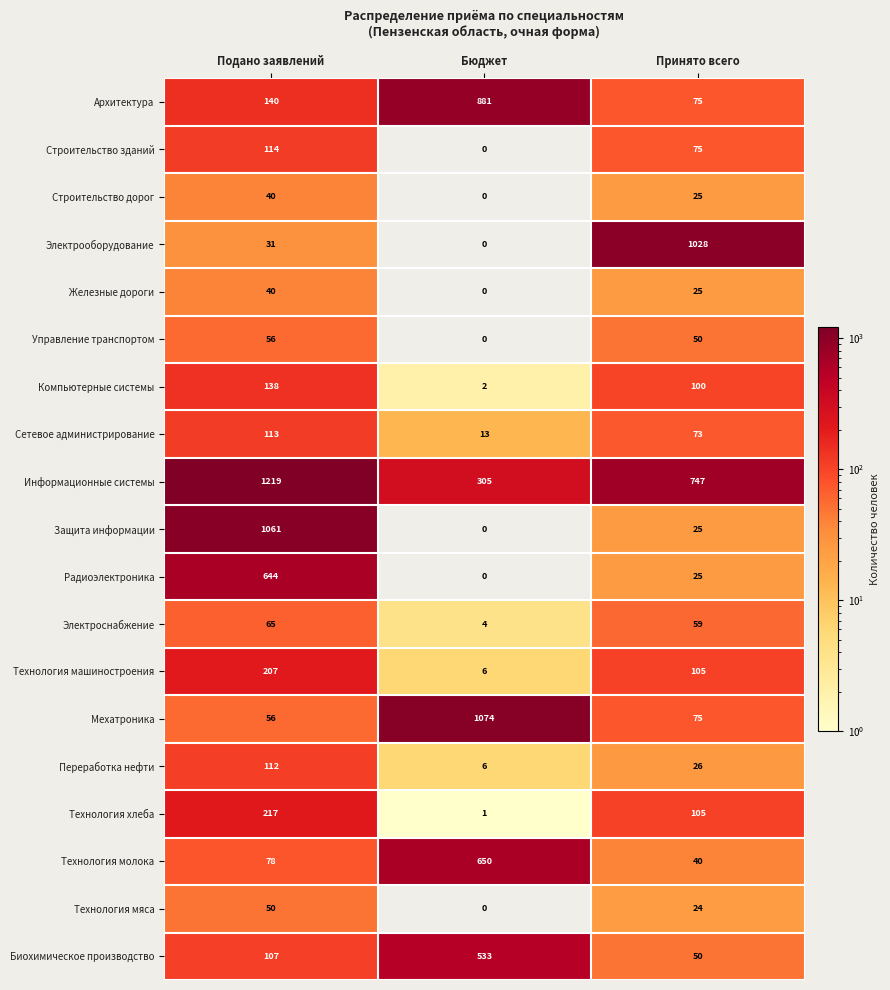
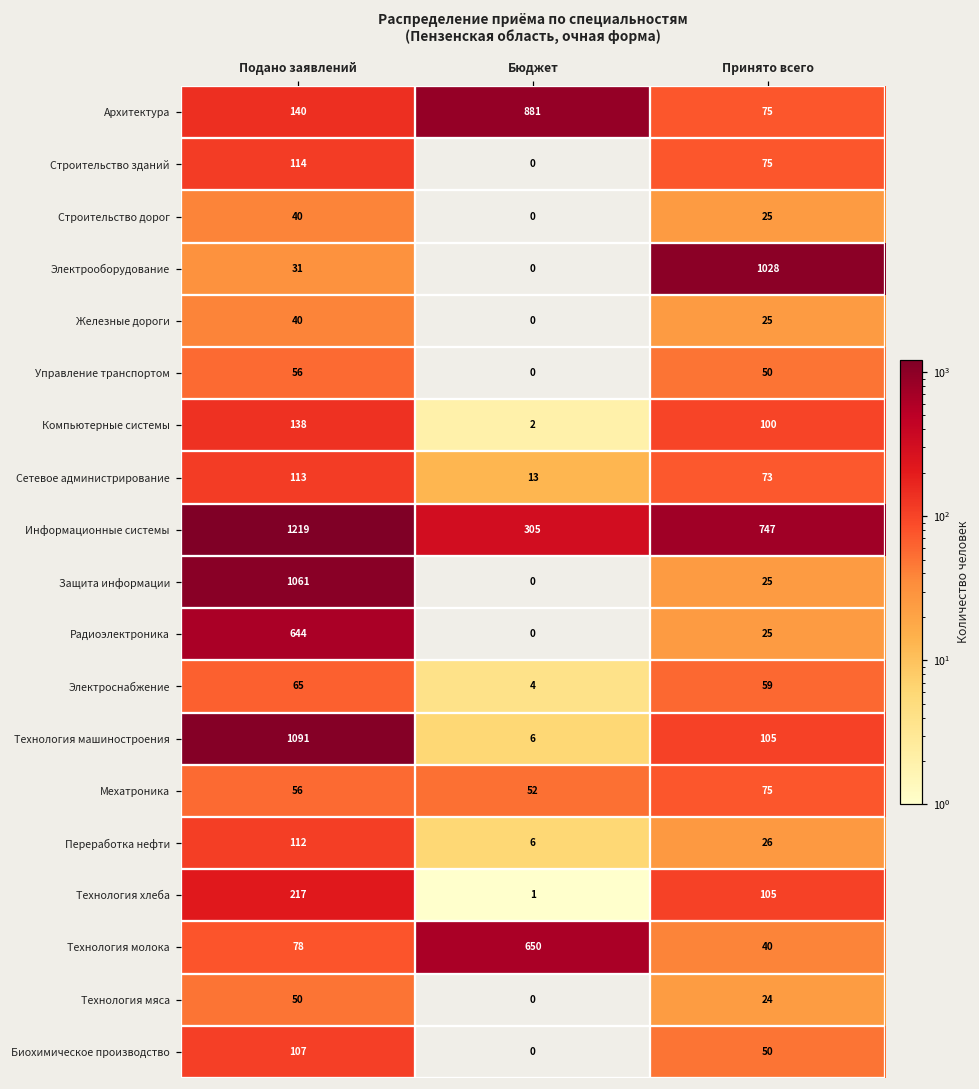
Технология машиностроения, Подано заявлений: 207 -> 1091
Мехатроника, Бюджет: 1074 -> 52
Биохимическое производство, Бюджет: 533 -> 0
